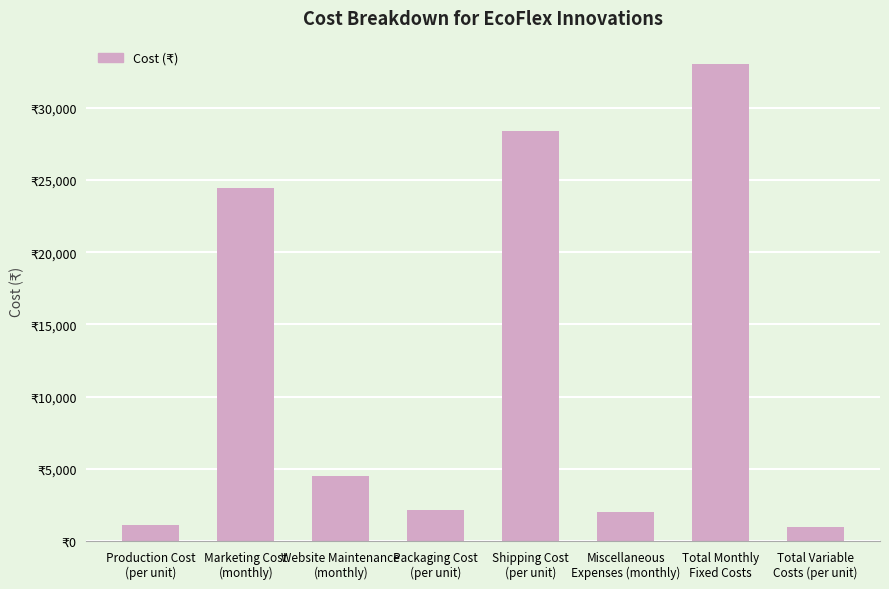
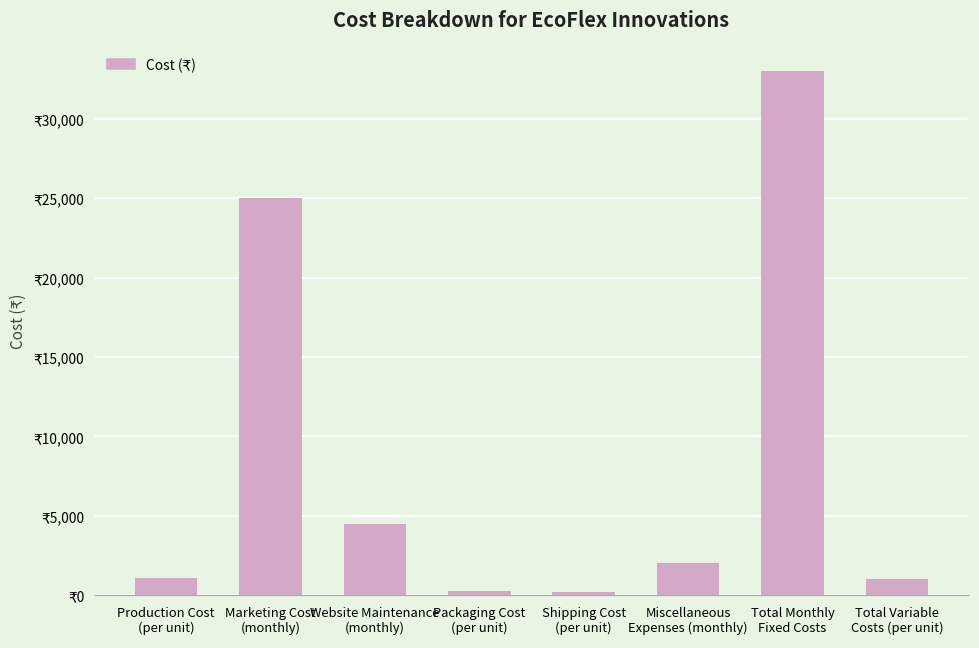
Marketing Cost (monthly): ₹24,400 -> ₹25,000
Packaging Cost (per unit): ₹2,200 -> ₹300
Shipping Cost (per unit): ₹28,400 -> ₹200
